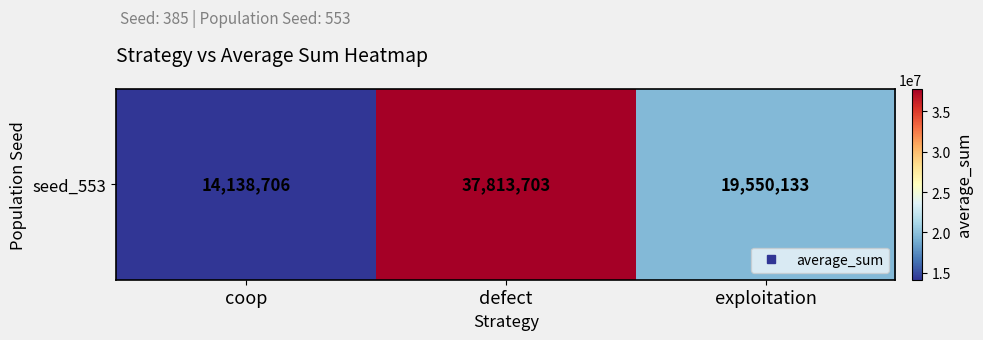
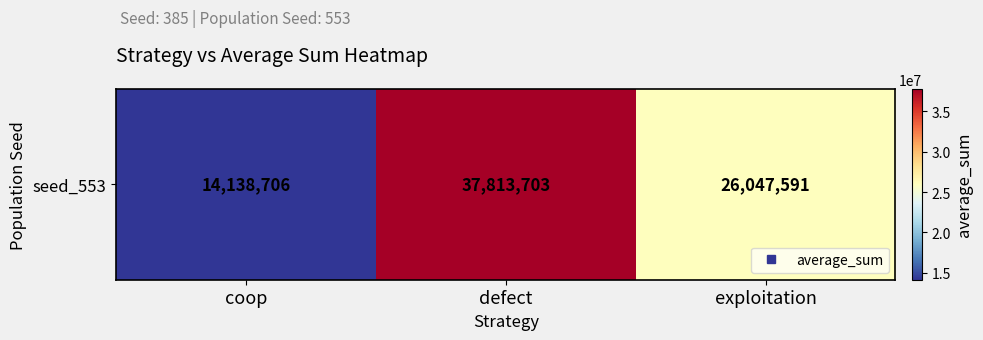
seed_553, exploitation: 19,550,133 -> 26,047,591
